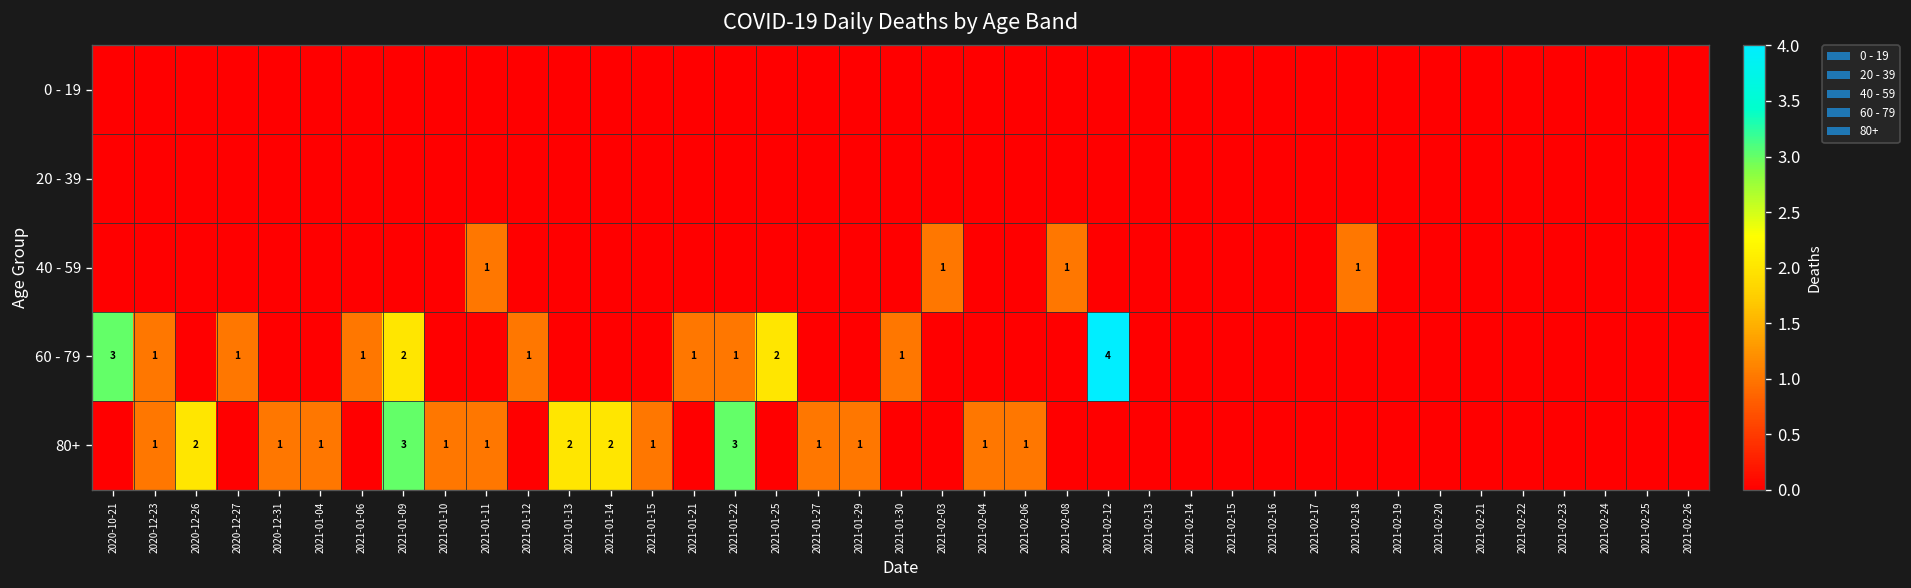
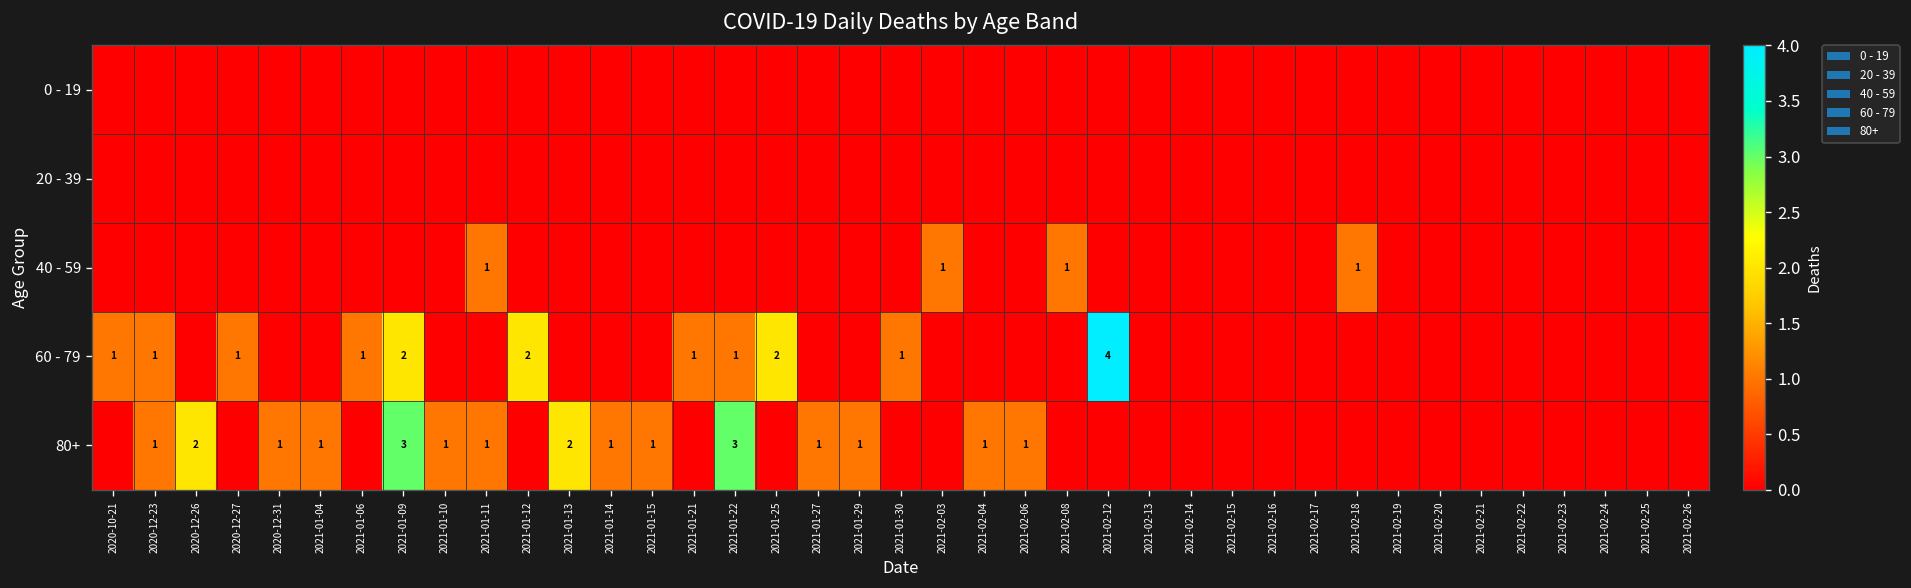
60 - 79, 2020-10-21: 3 -> 1
60 - 79, 2021-01-12: 1 -> 2
80+, 2021-01-14: 2 -> 1
